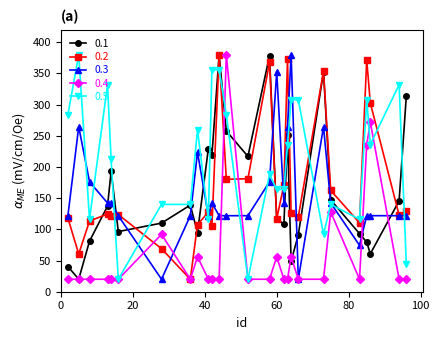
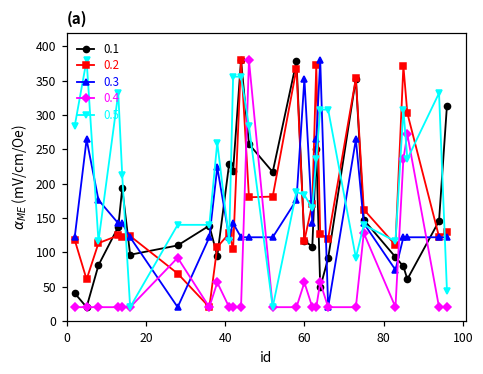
0.5, 60: 160 -> 180
